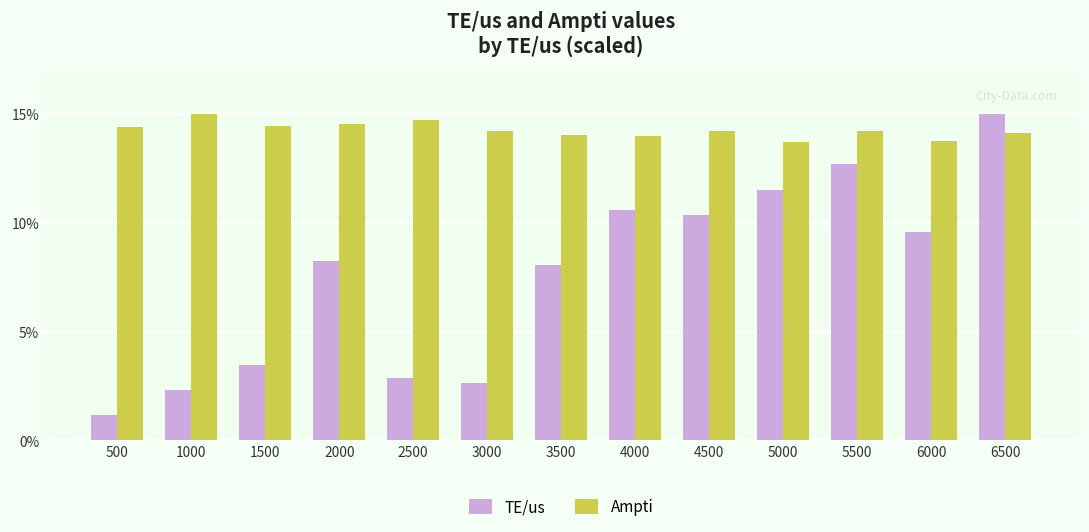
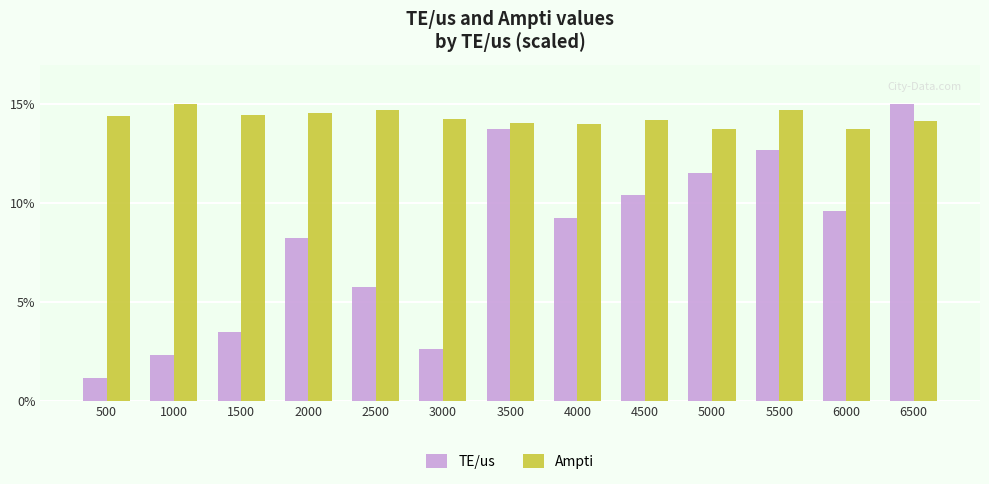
TE/us, 2500: 2.9% -> 5.8%
TE/us, 3500: 8.1% -> 13.8%
TE/us, 4000: 10.6% -> 9.2%
Ampti, 5500: 14.2% -> 14.7%
